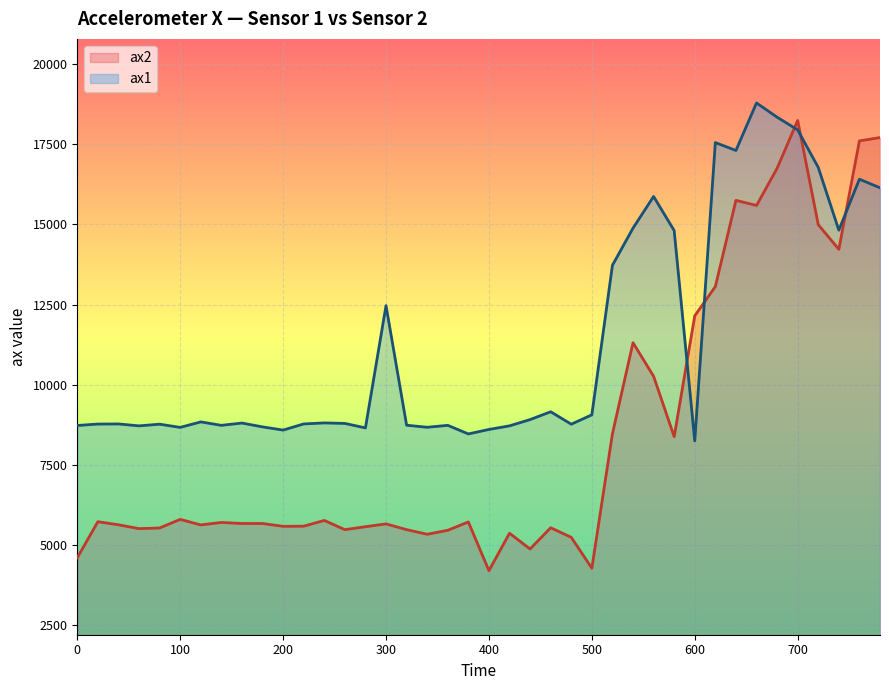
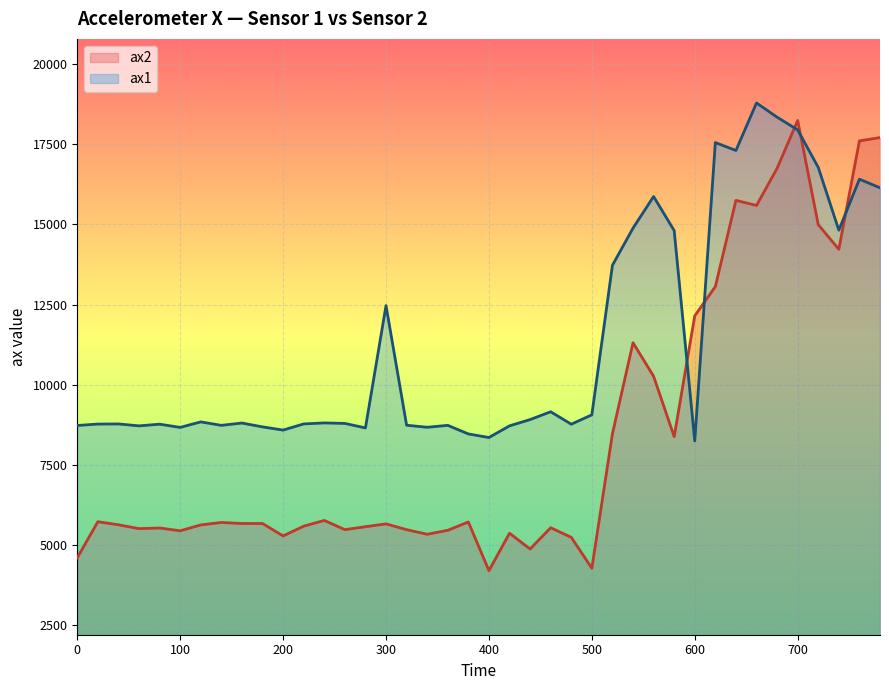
ax2, 100: 5800 -> 5400
ax2, 200: 5600 -> 5300
ax1, 400: 8600 -> 8300
